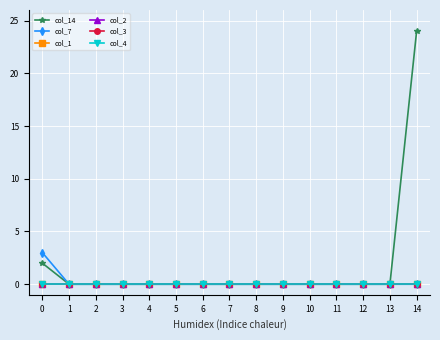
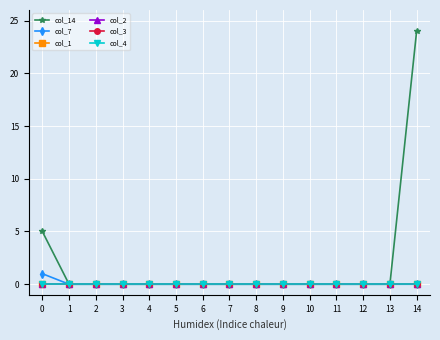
col_14, 0: 2 -> 5
col_7, 0: 3 -> 1
